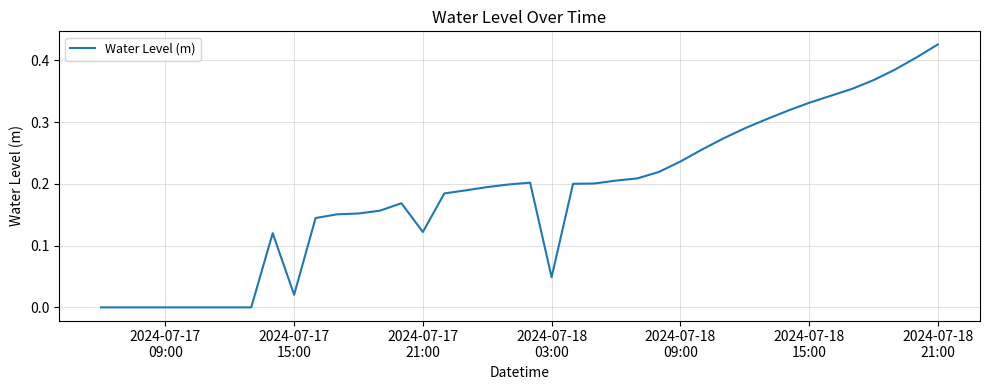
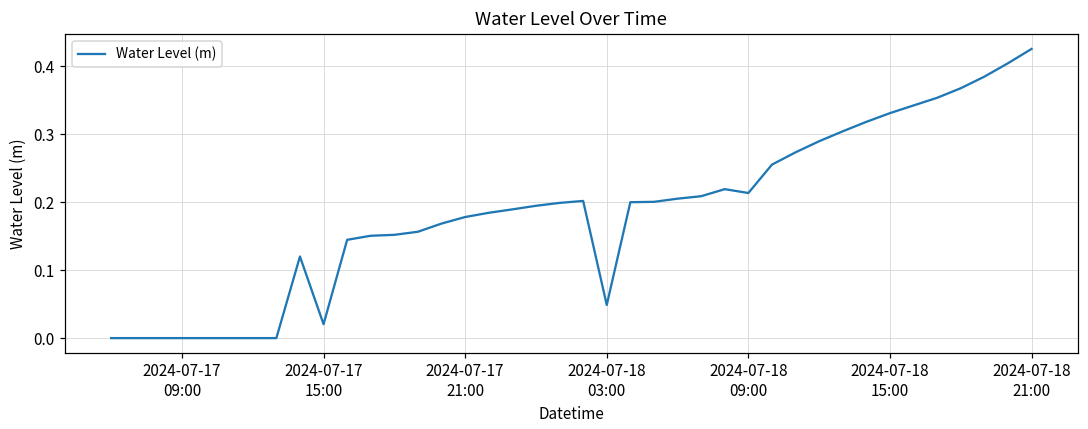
2024-07-17 21:00: 0.12 -> 0.18
2024-07-18 09:00: 0.24 -> 0.21
